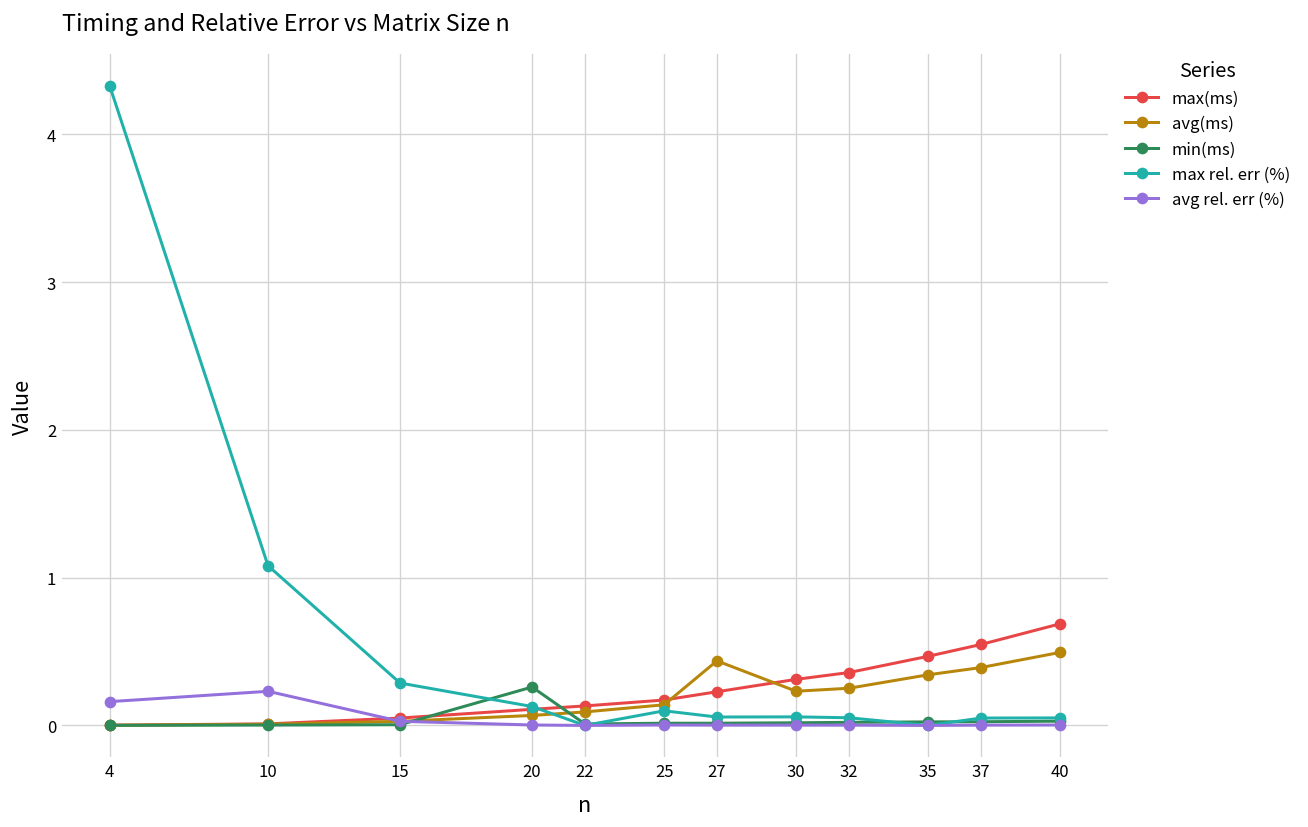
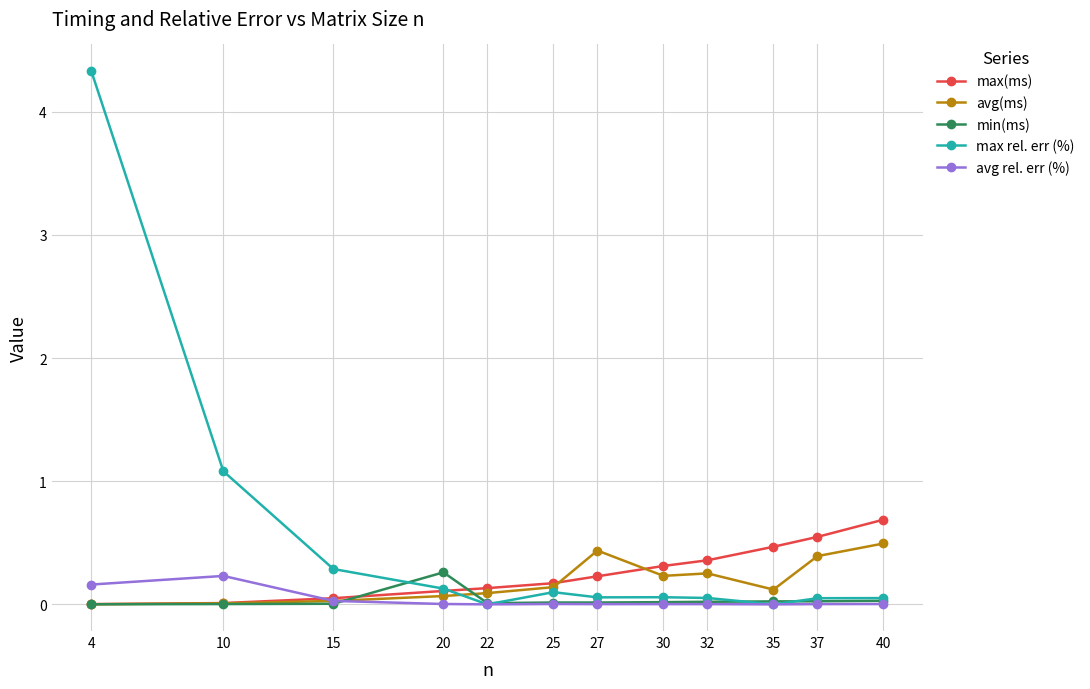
avg(ms), 35: 0.34 -> 0.12
